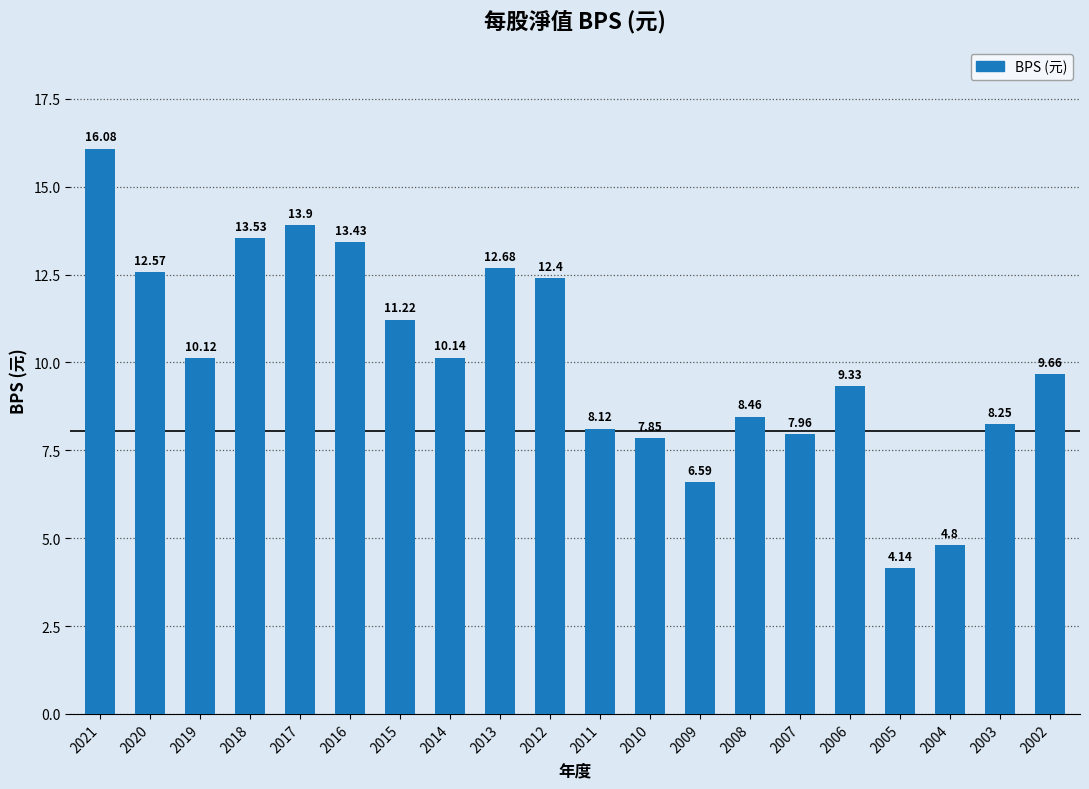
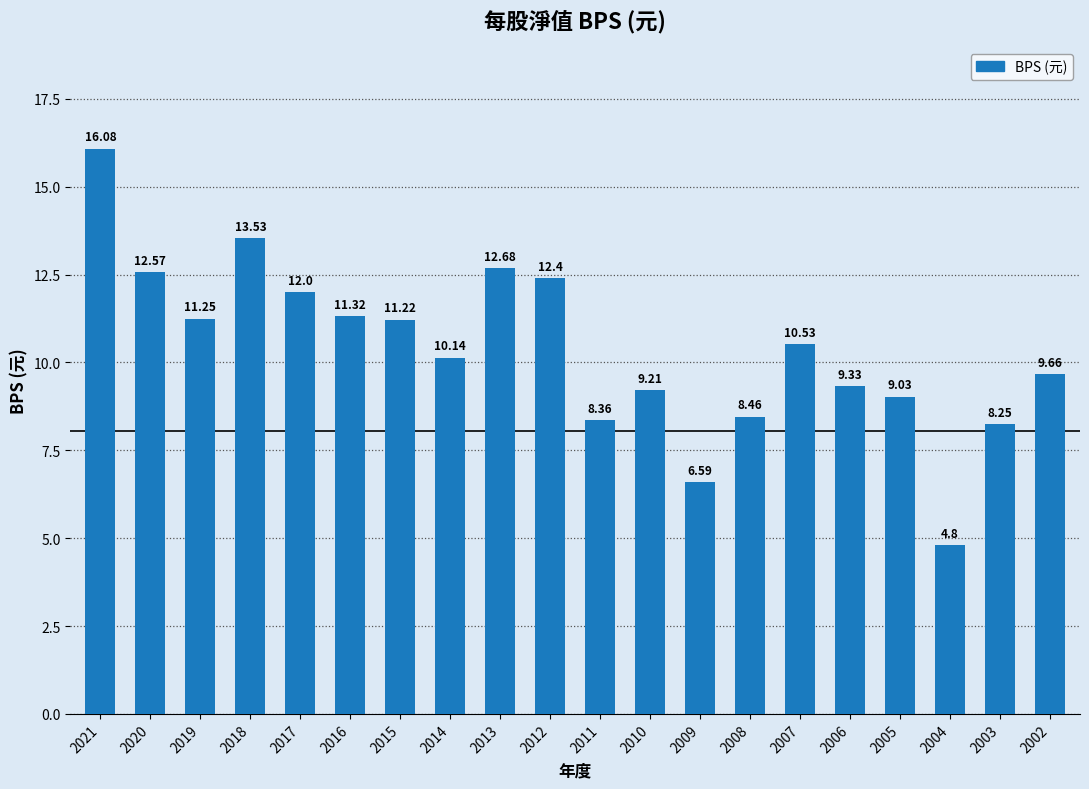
2019: 10.12 -> 11.25
2017: 13.9 -> 12.0
2016: 13.43 -> 11.32
2011: 8.12 -> 8.36
2010: 7.85 -> 9.21
2007: 7.96 -> 10.53
2005: 4.14 -> 9.03
